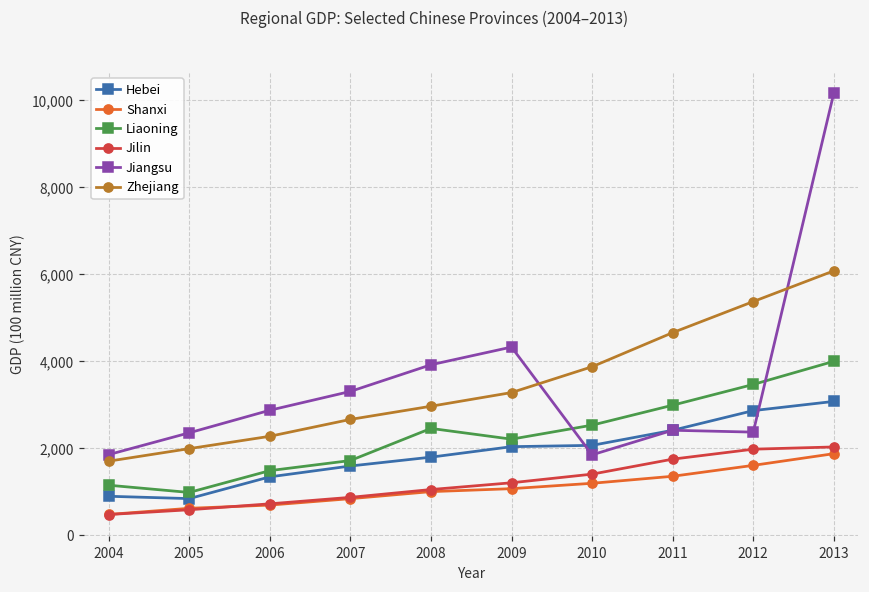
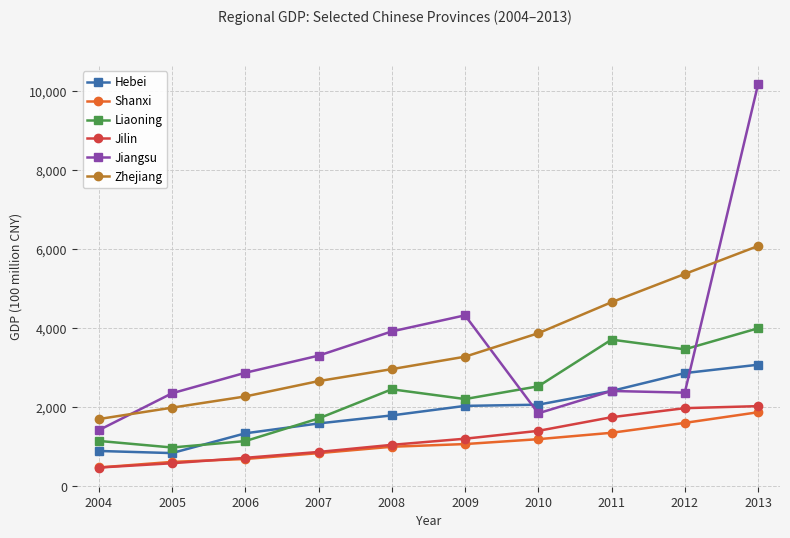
Jiangsu, 2004: 1,900 -> 1,400
Liaoning, 2006: 1,500 -> 1,100
Liaoning, 2011: 3,000 -> 3,700
